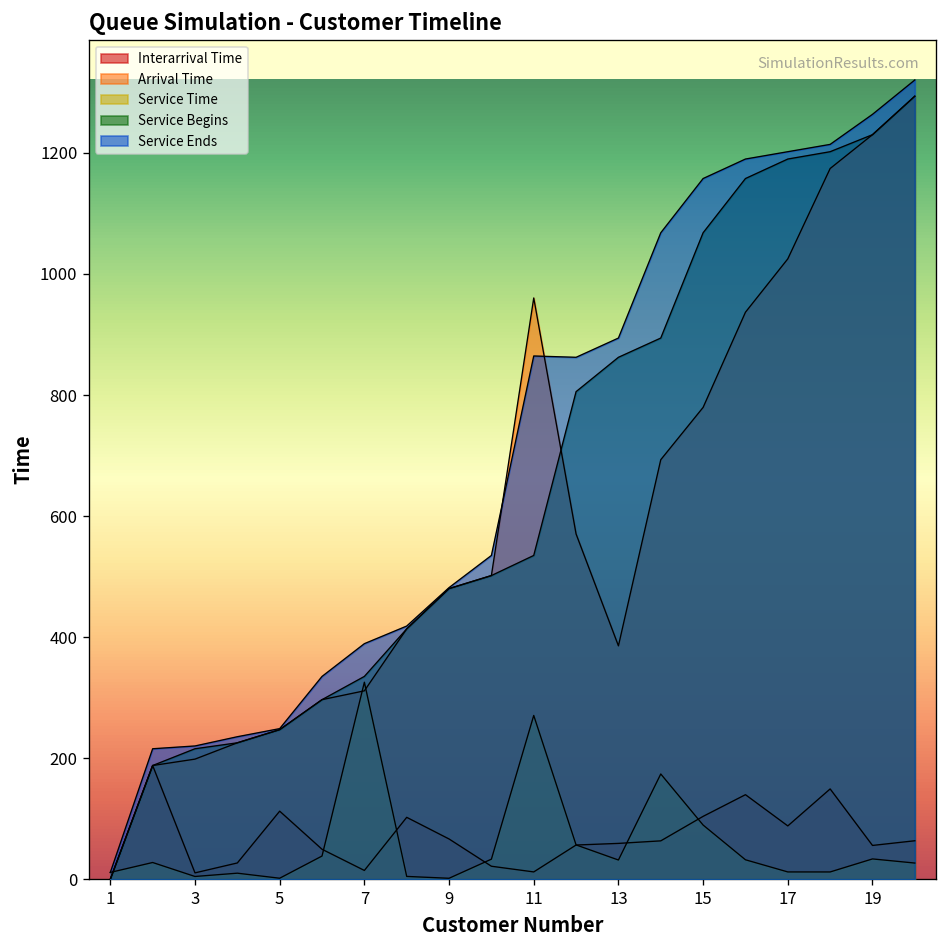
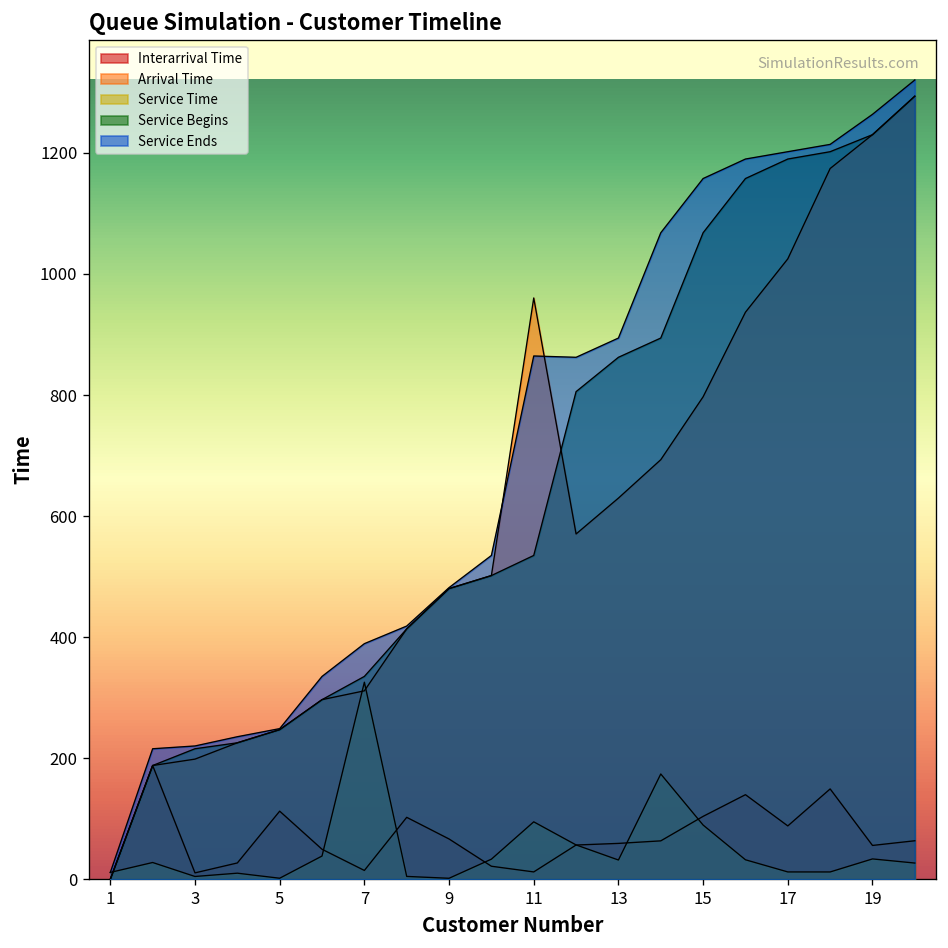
Service Time, 11: 270 -> 90
Arrival Time, 13: 390 -> 630
Arrival Time, 15: 780 -> 800
